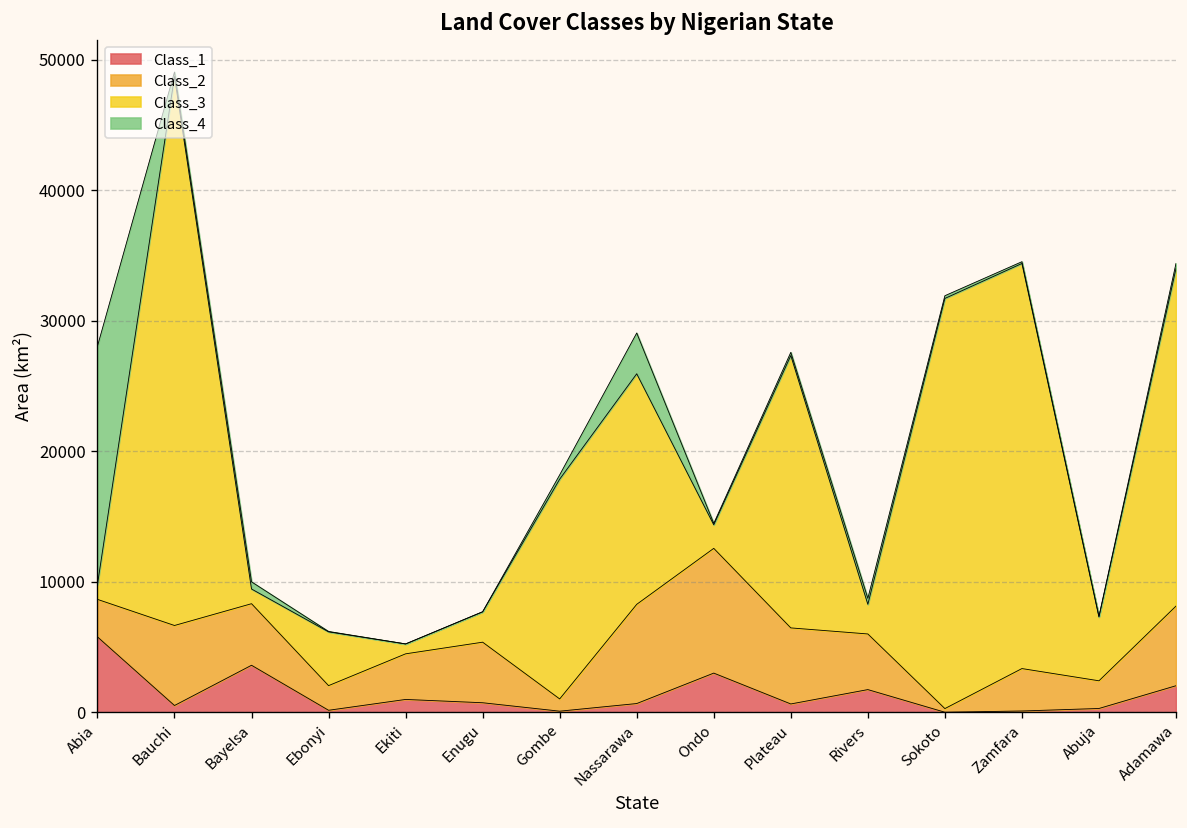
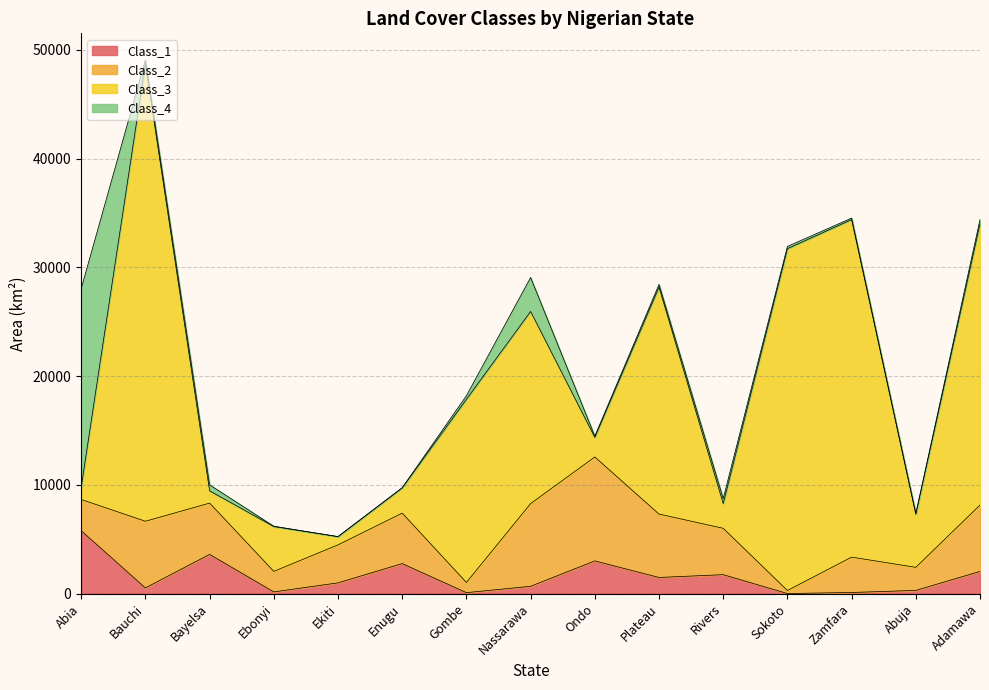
Class_1, Enugu: 700 -> 2800
Class_1, Plateau: 600 -> 1500
